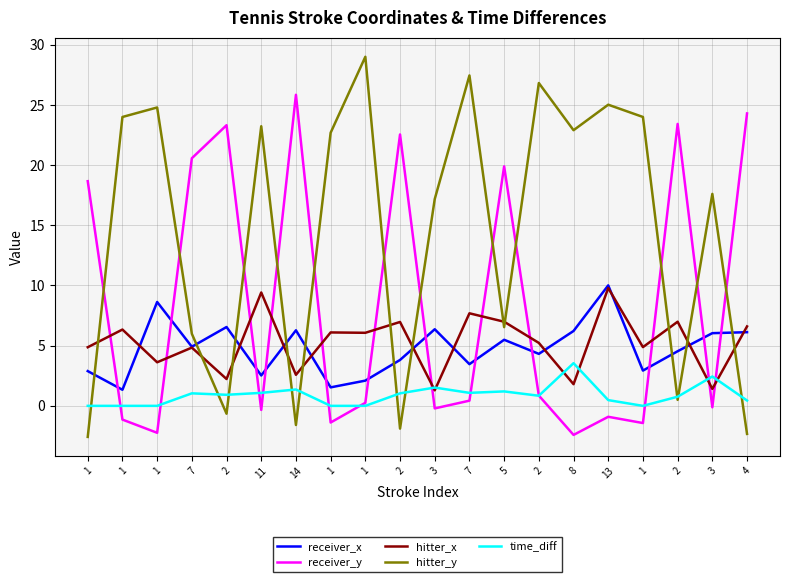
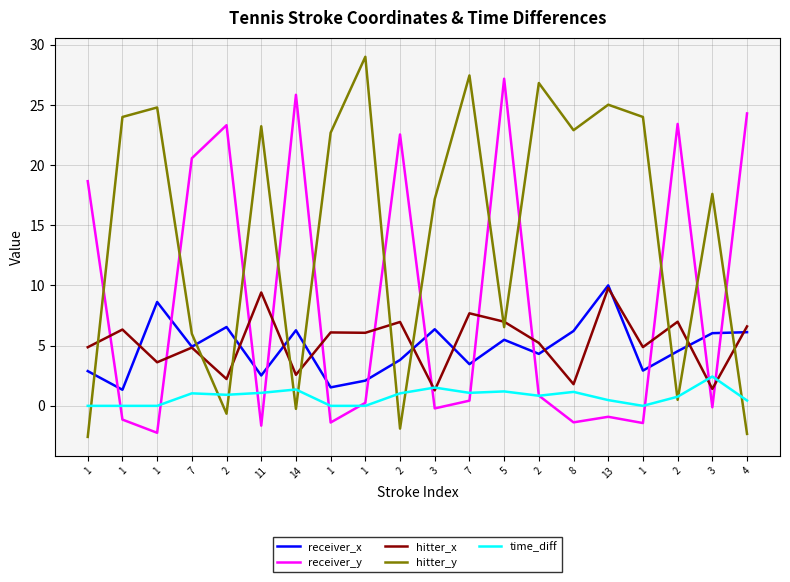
receiver_y, 11: -0.3 -> -1.6
hitter_y, 14: -1.6 -> -0.3
receiver_y, 5: 19.9 -> 27.2
receiver_y, 8: -2.4 -> -1.4
time_diff, 8: 3.5 -> 1.2
